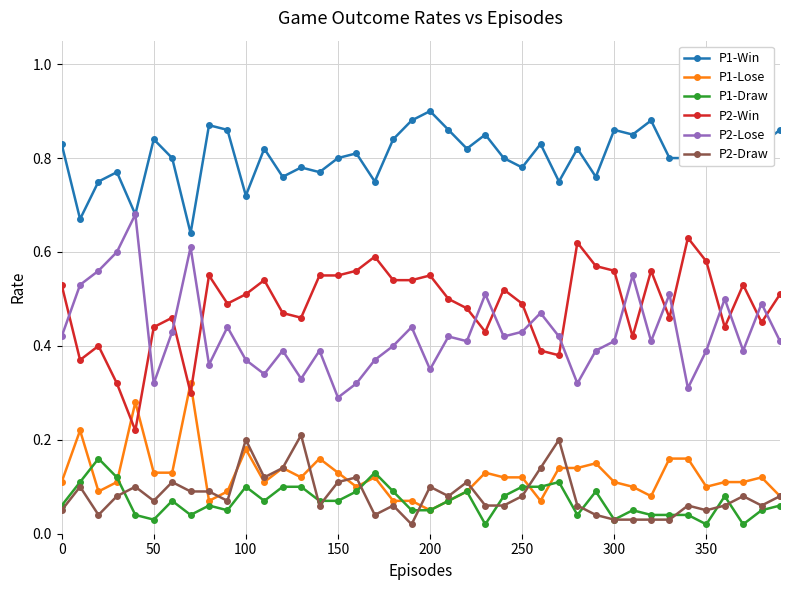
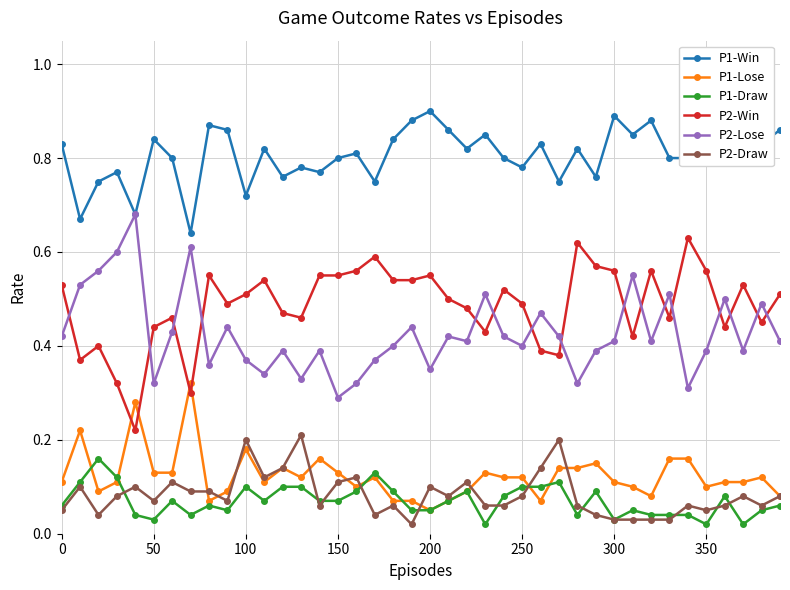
P2-Lose, 250: 0.43 -> 0.40
P1-Win, 300: 0.86 -> 0.89
P2-Win, 350: 0.58 -> 0.56
